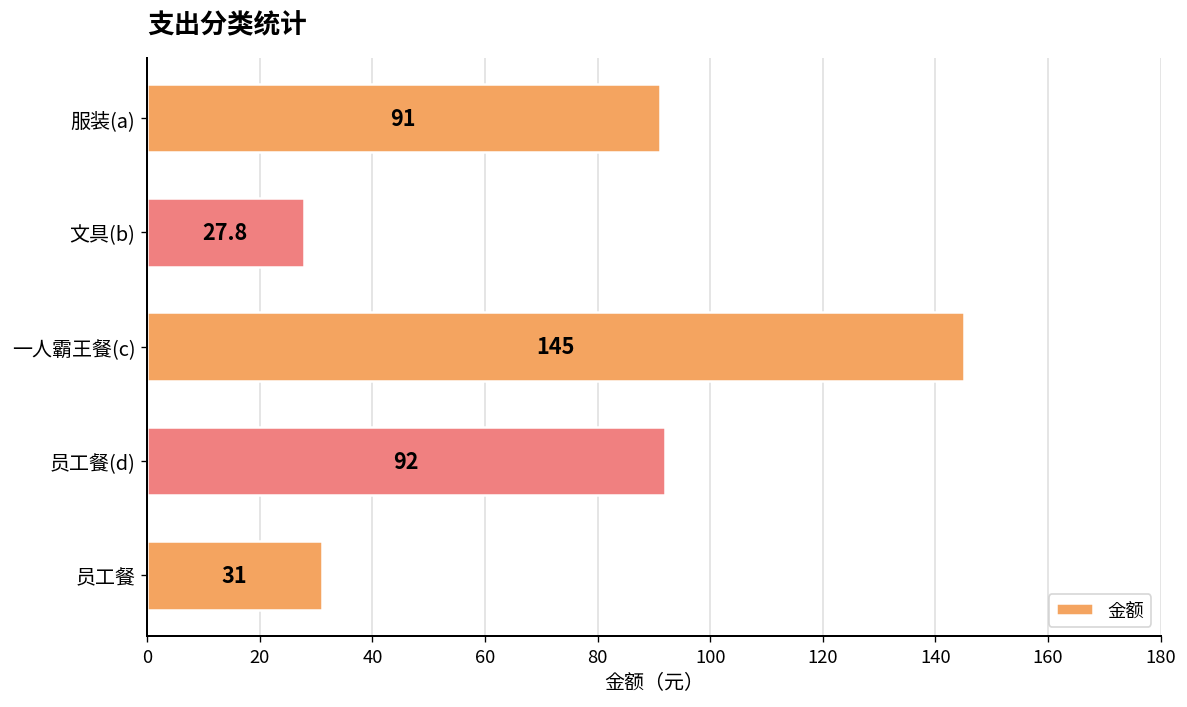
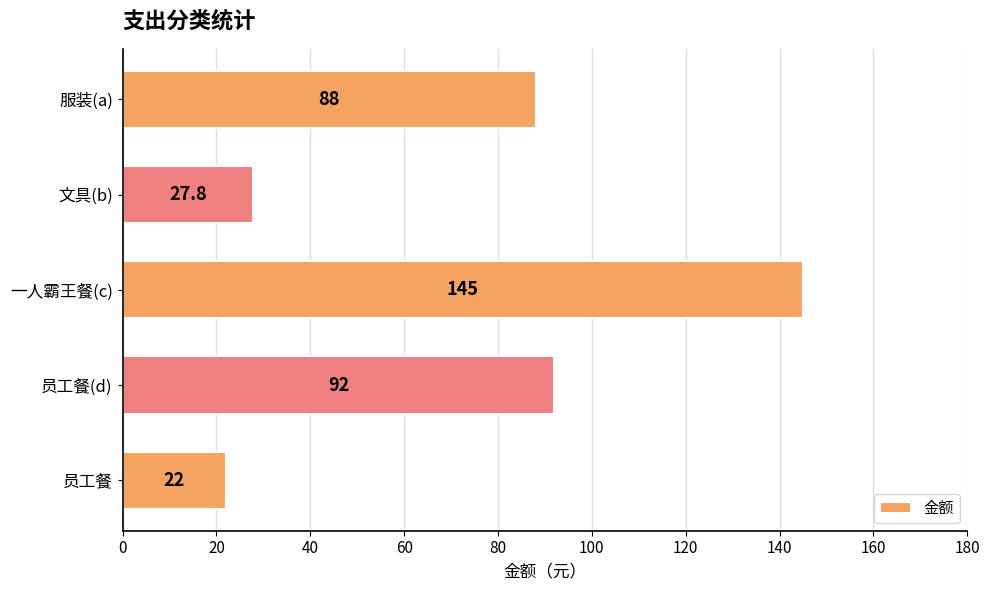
服装(a): 91 -> 88
员工餐: 31 -> 22
